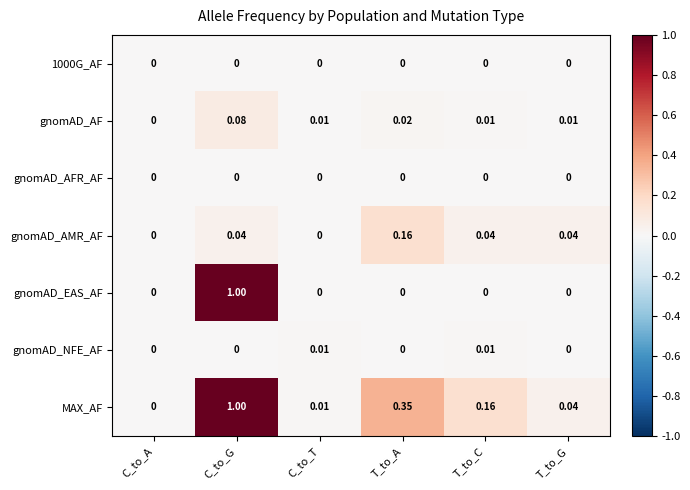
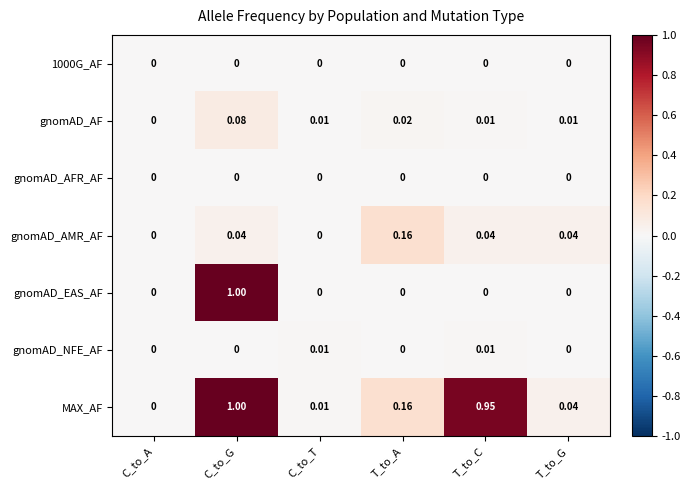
MAX_AF, T_to_A: 0.35 -> 0.16
MAX_AF, T_to_C: 0.16 -> 0.95
